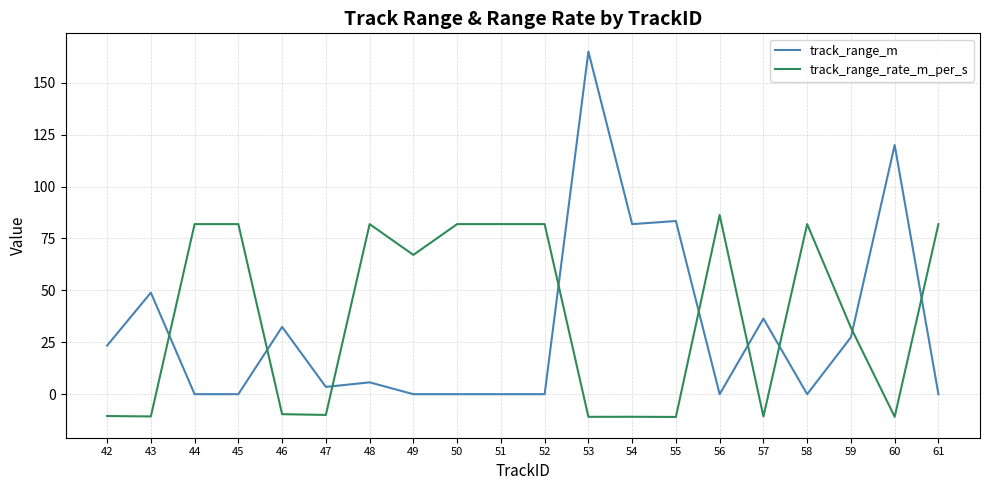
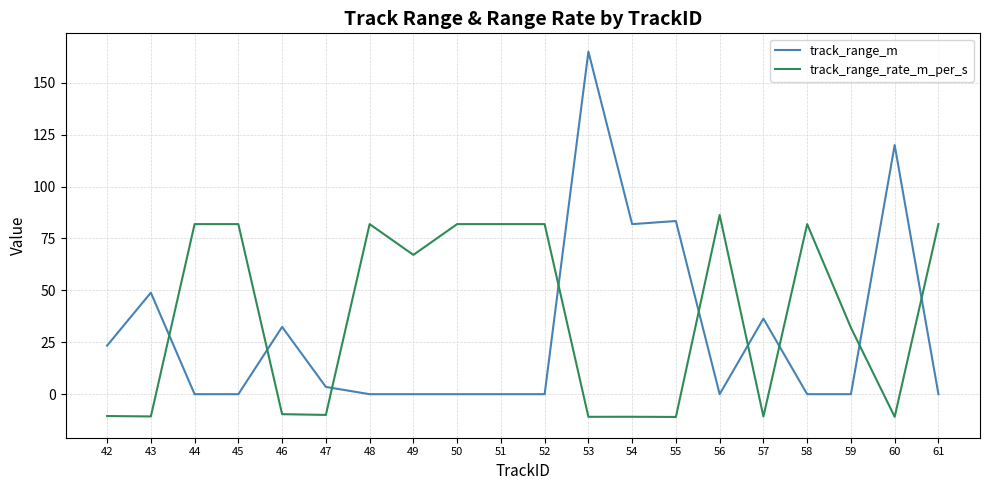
track_range_m, 48: 6 -> 0
track_range_m, 59: 27 -> 0
